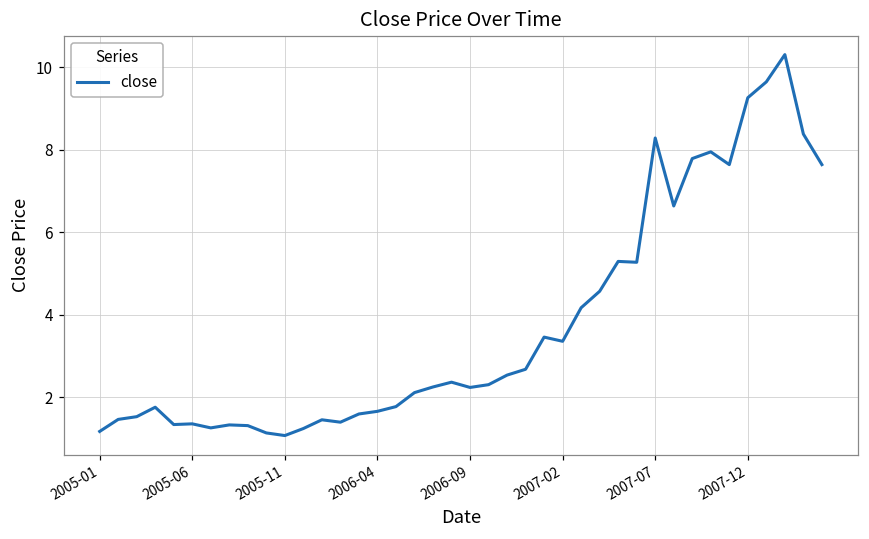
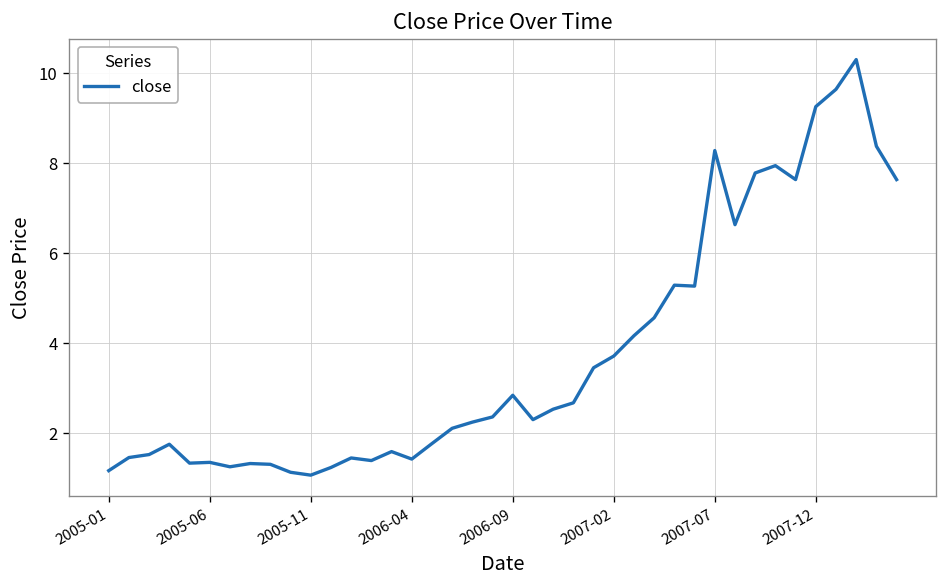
2006-04: 1.7 -> 1.4
2006-09: 2.2 -> 2.8
2007-02: 3.4 -> 3.7
